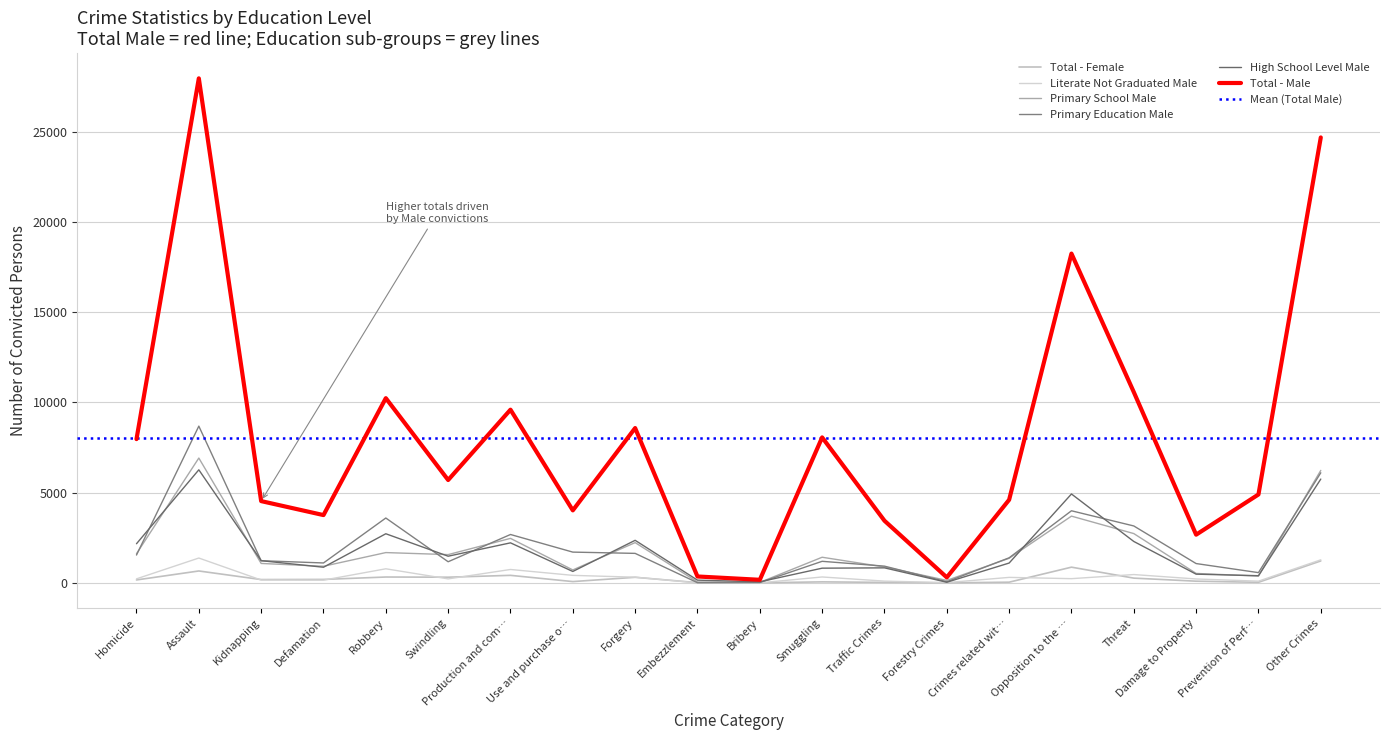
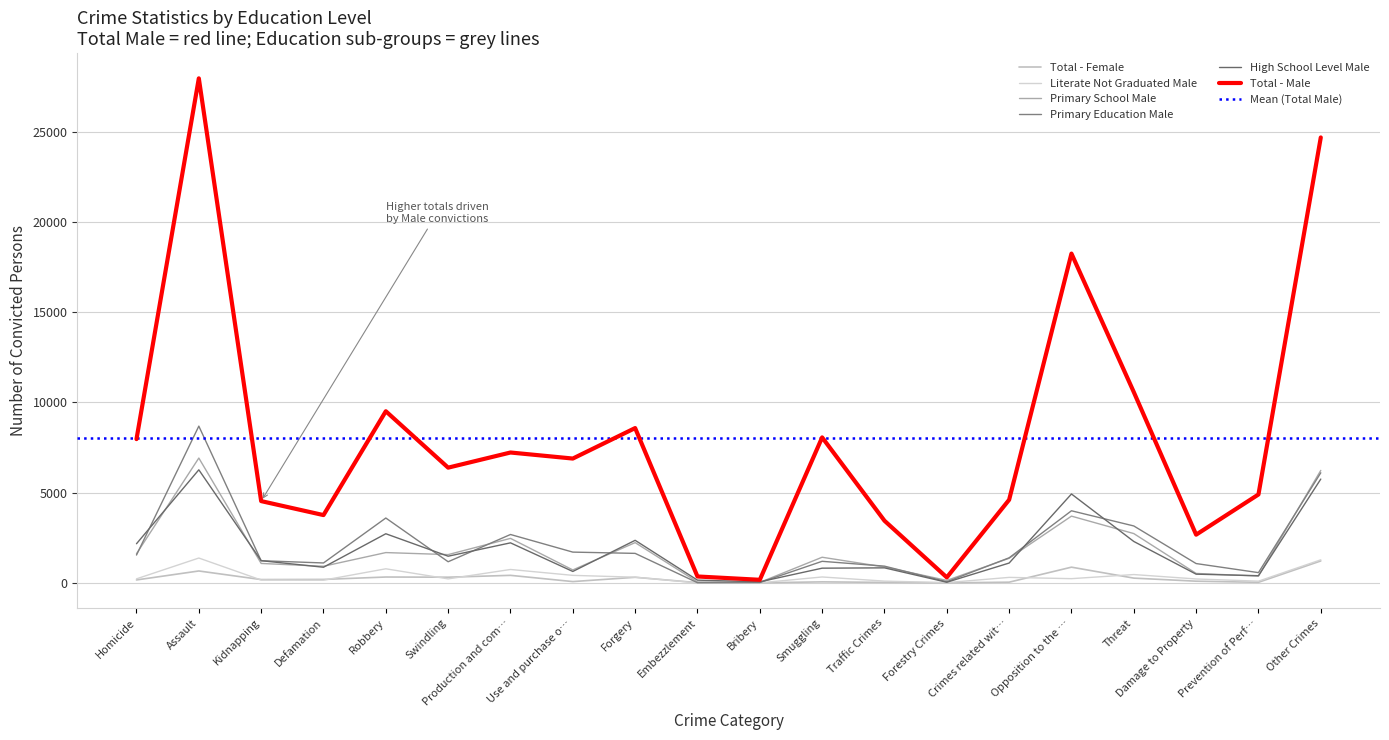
Total - Male, Robbery: 10200 -> 9500
Total - Male, Swindling: 5700 -> 6400
Total - Male, Production and com…: 9600 -> 7200
Total - Male, Use and purchase o…: 4000 -> 6900
